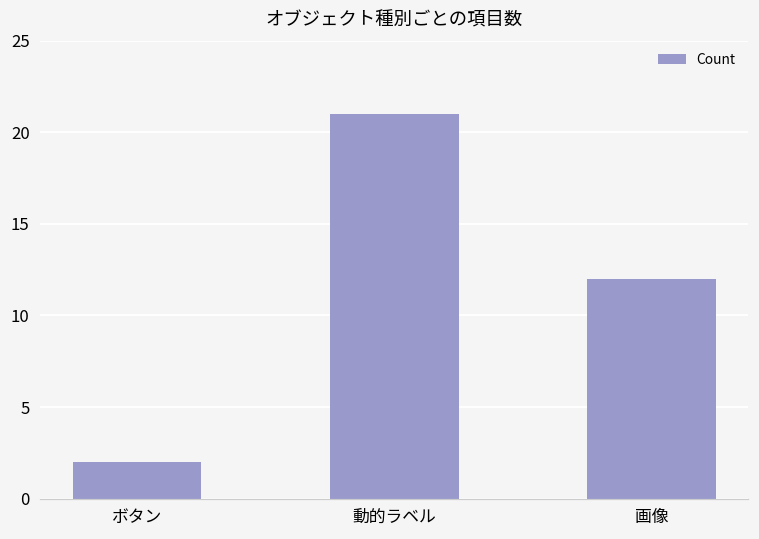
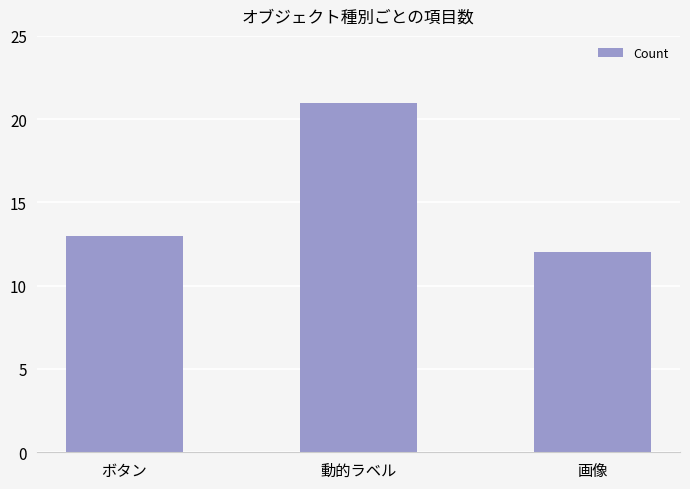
ボタン: 2 -> 13
